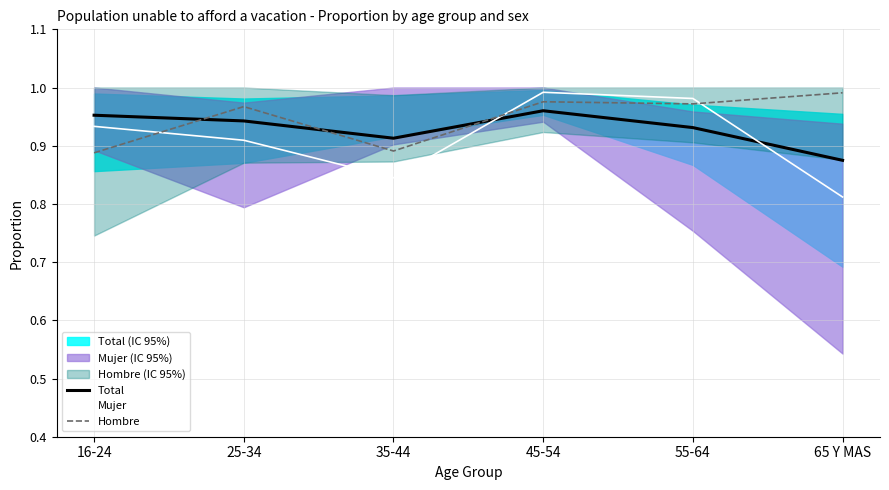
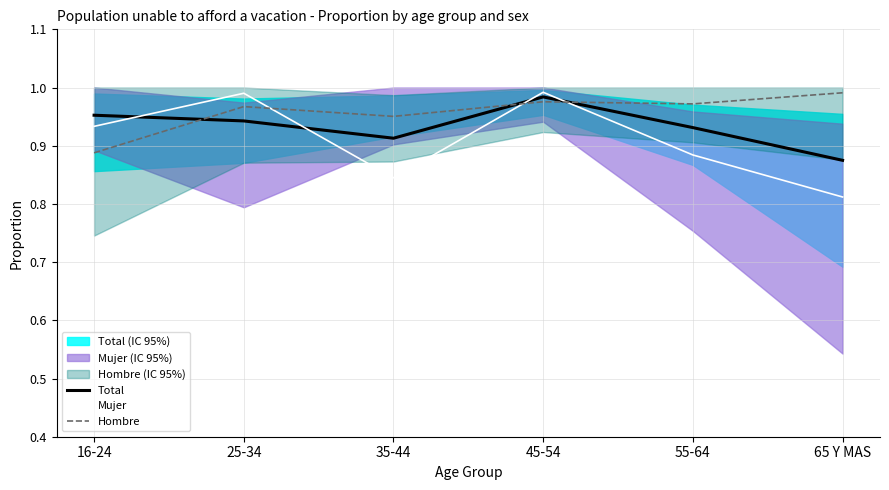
Mujer, 25-34: 0.91 -> 0.99
Hombre, 35-44: 0.89 -> 0.95
Total, 45-54: 0.96 -> 0.98
Mujer, 55-64: 0.98 -> 0.88
